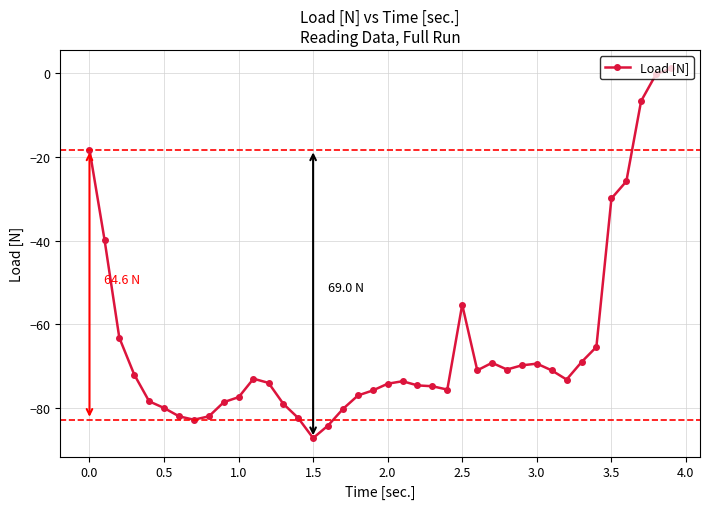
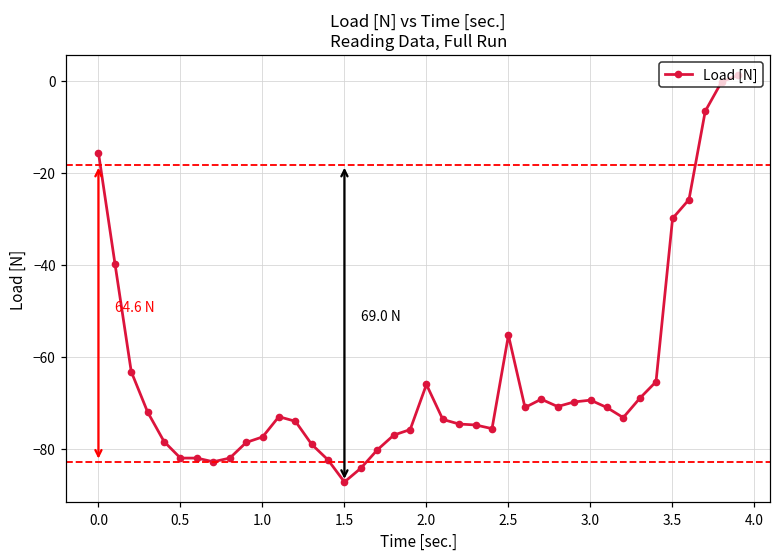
0.0: -18 -> -16
0.5: -80 -> -82
2.0: -74 -> -66
